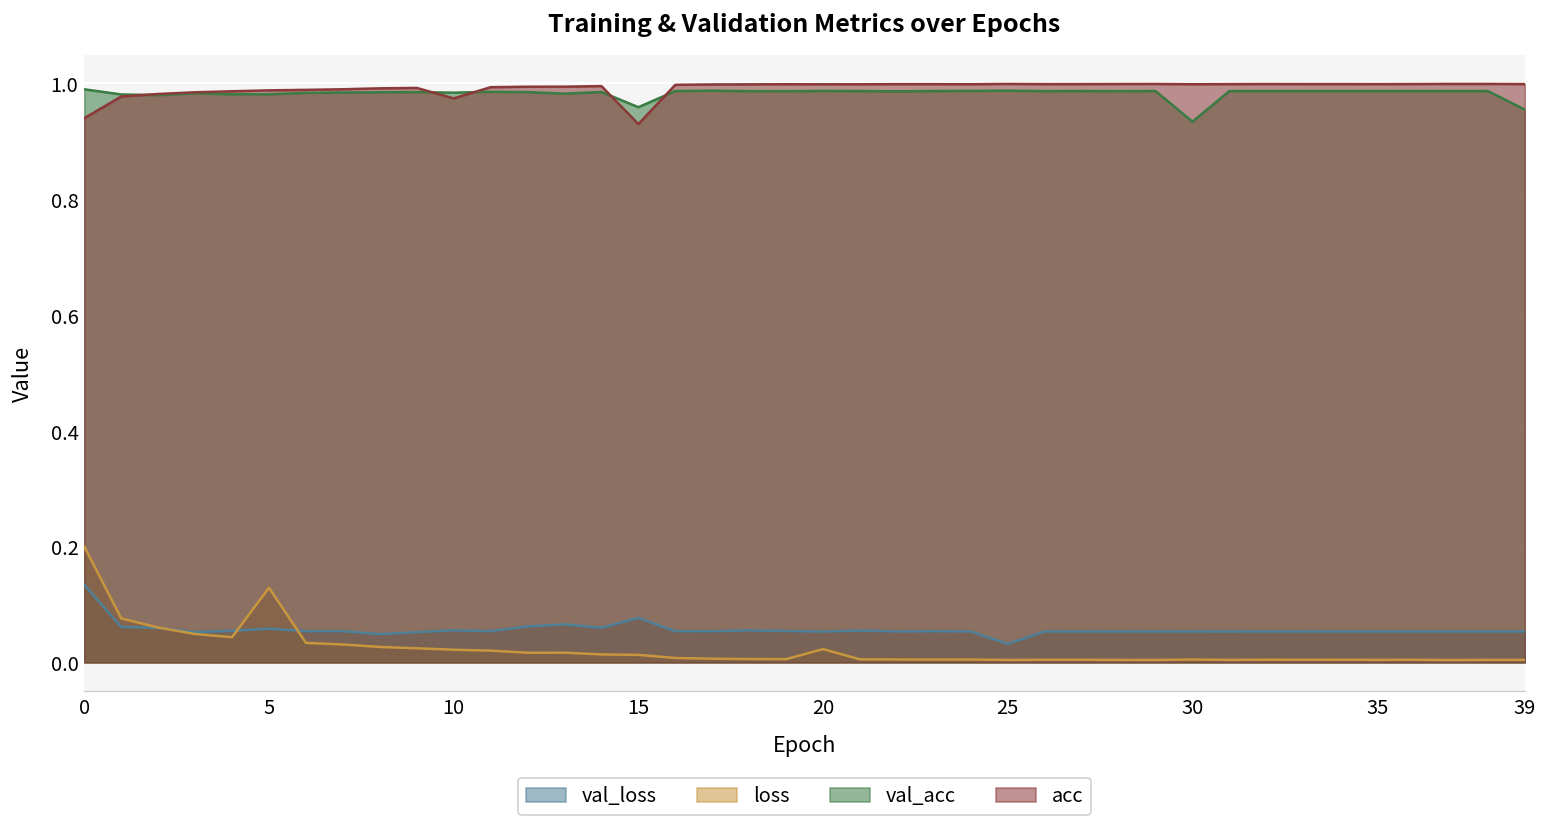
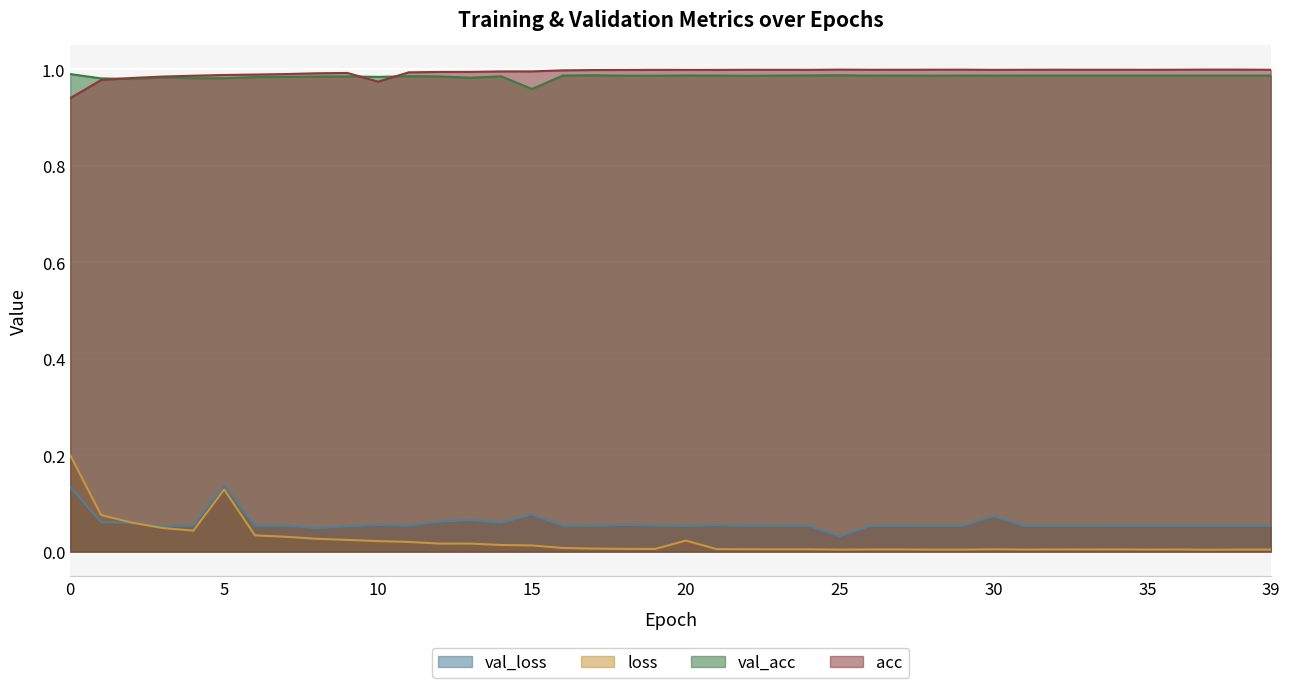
val_loss, 5: 0.06 -> 0.14
acc, 15: 0.93 -> 1.00
val_loss, 30: 0.05 -> 0.07
val_acc, 30: 0.93 -> 0.99
val_acc, 39: 0.95 -> 0.99
